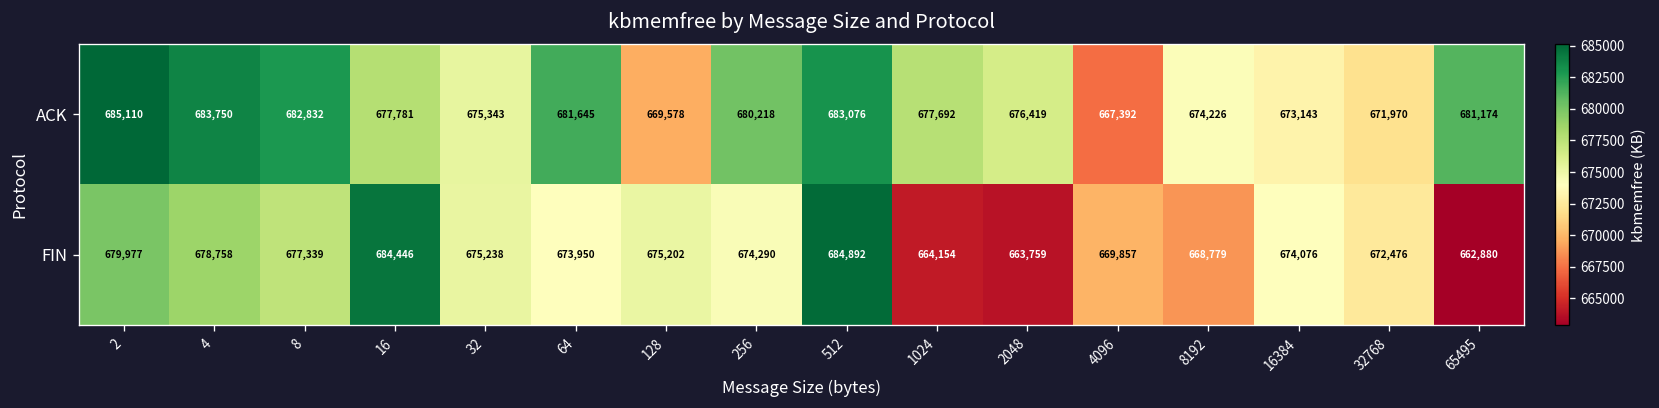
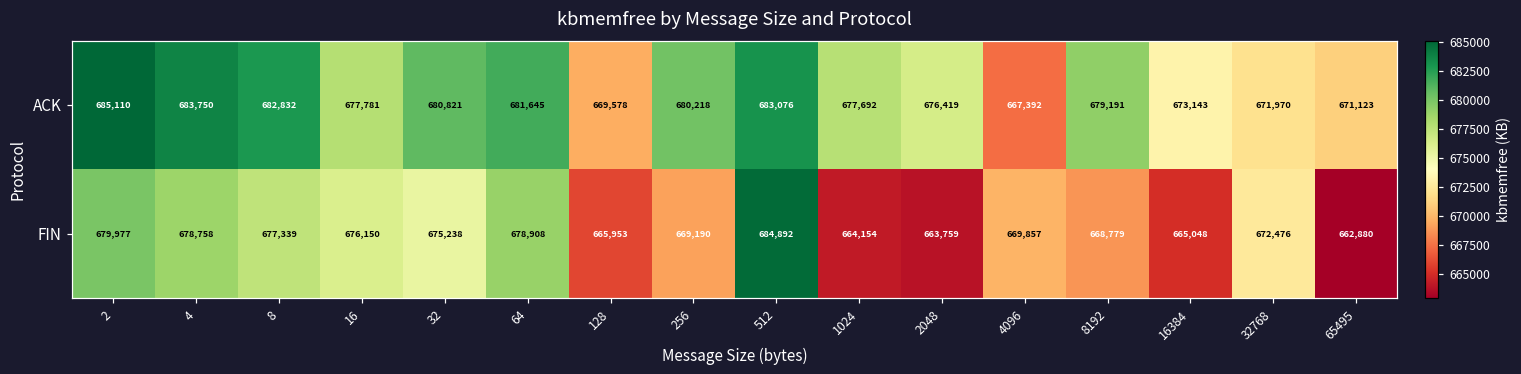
ACK, 32: 675,343 -> 680,821
ACK, 8192: 674,226 -> 679,191
ACK, 65495: 681,174 -> 671,123
FIN, 16: 684,446 -> 676,150
FIN, 64: 673,950 -> 678,908
FIN, 128: 675,202 -> 665,953
FIN, 256: 674,290 -> 669,190
FIN, 16384: 674,076 -> 665,048
